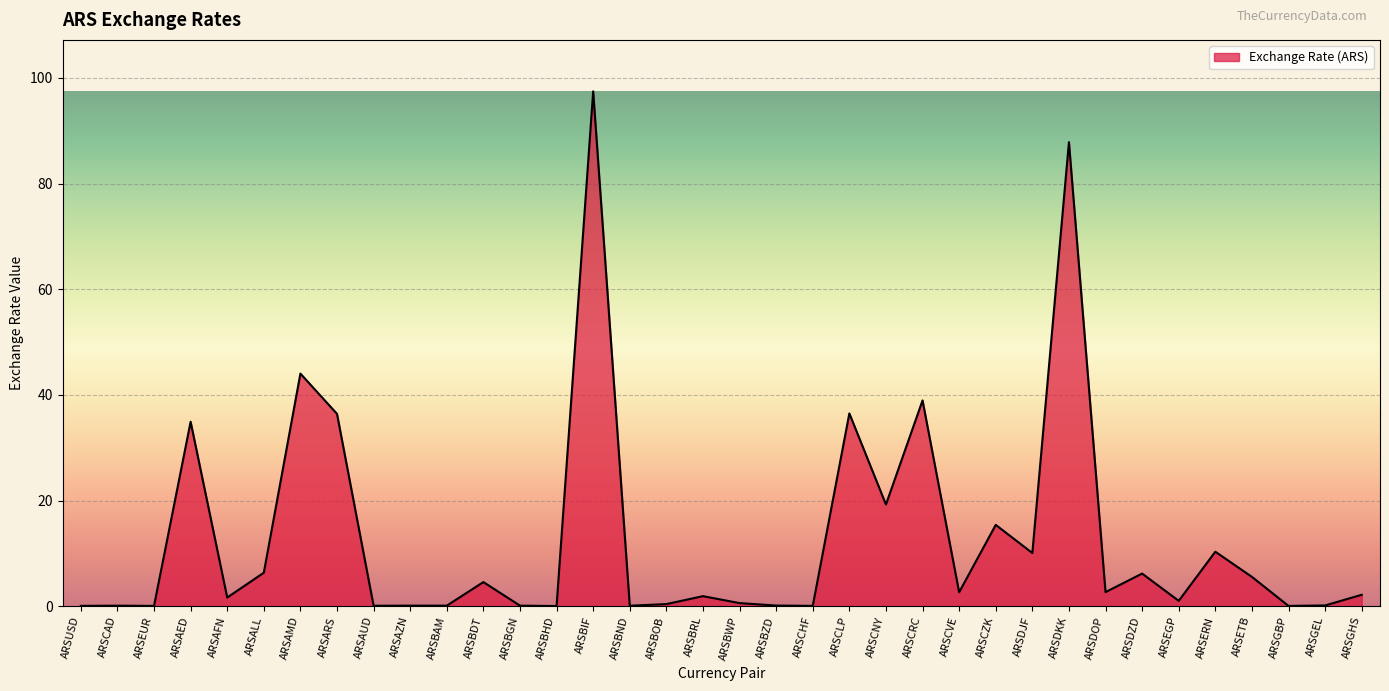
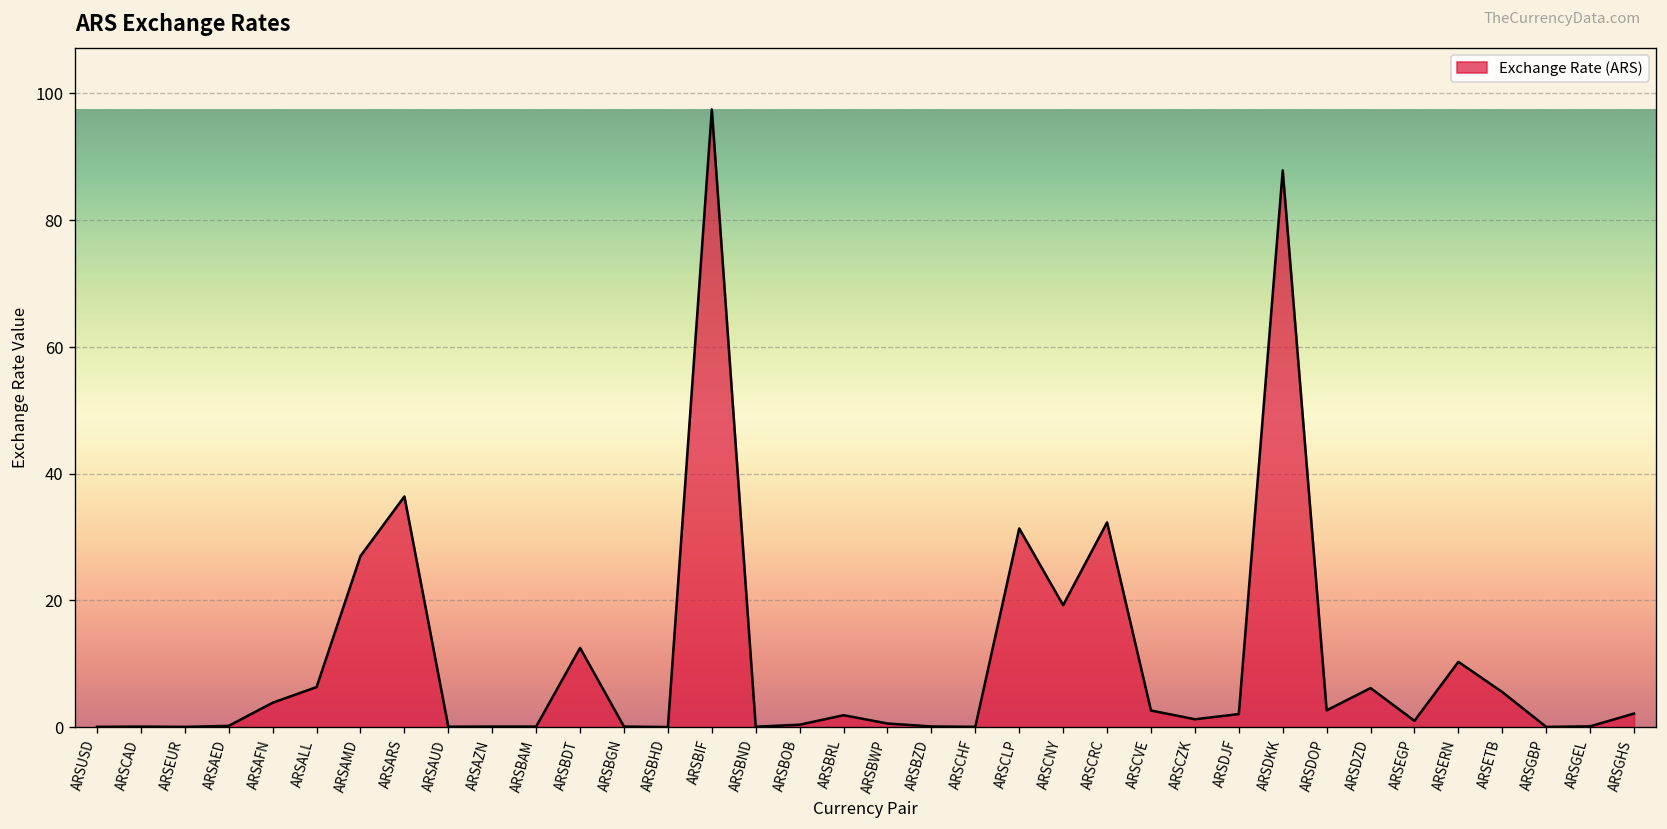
ARSAED: 35 -> 0
ARSAFN: 2 -> 4
ARSAMD: 44 -> 27
ARSBDT: 5 -> 13
ARSCLP: 36 -> 31
ARSCRC: 39 -> 32
ARSCZK: 15 -> 1
ARSDJF: 10 -> 2
